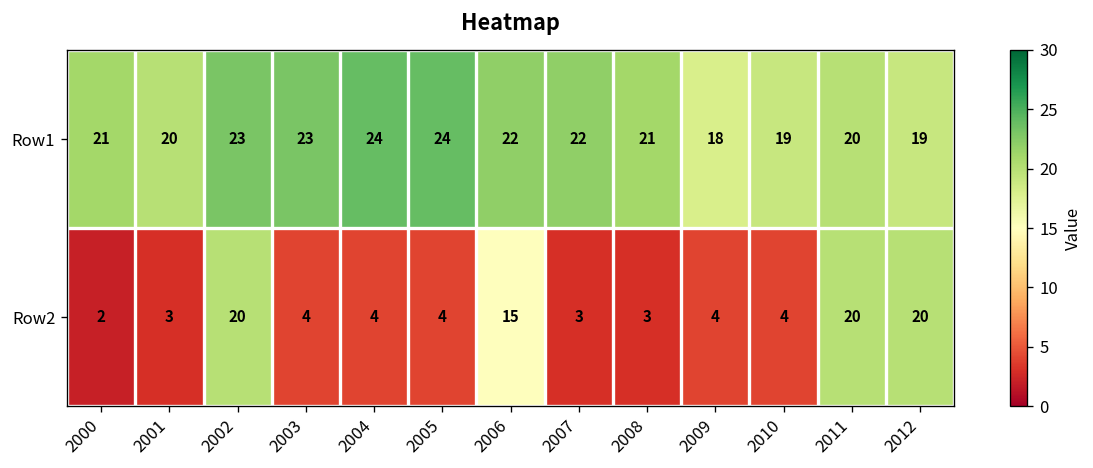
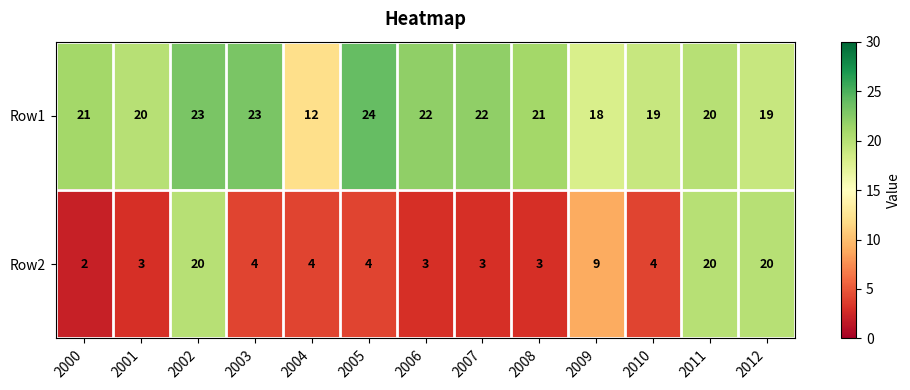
Row1, 2004: 24 -> 12
Row2, 2006: 15 -> 3
Row2, 2009: 4 -> 9
